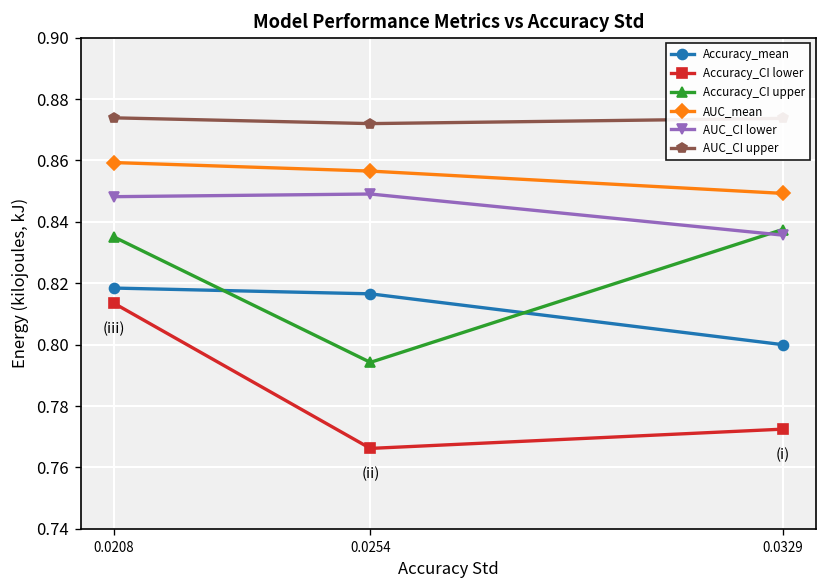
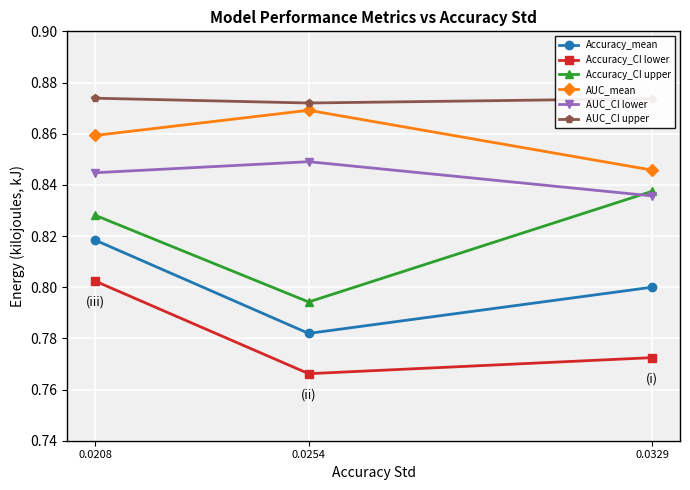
Accuracy_CI lower, 0.0208: 0.813 -> 0.802
Accuracy_CI upper, 0.0208: 0.835 -> 0.828
AUC_CI lower, 0.0208: 0.848 -> 0.845
Accuracy_mean, 0.0254: 0.817 -> 0.782
AUC_mean, 0.0254: 0.857 -> 0.869
AUC_mean, 0.0329: 0.849 -> 0.846
